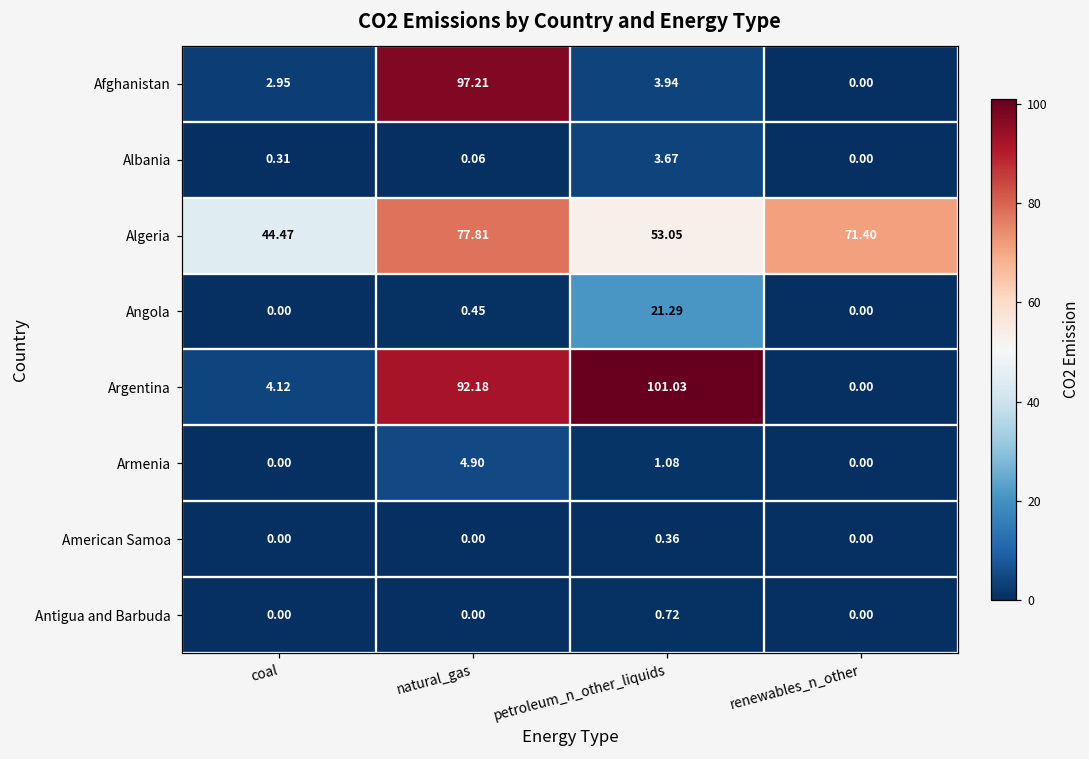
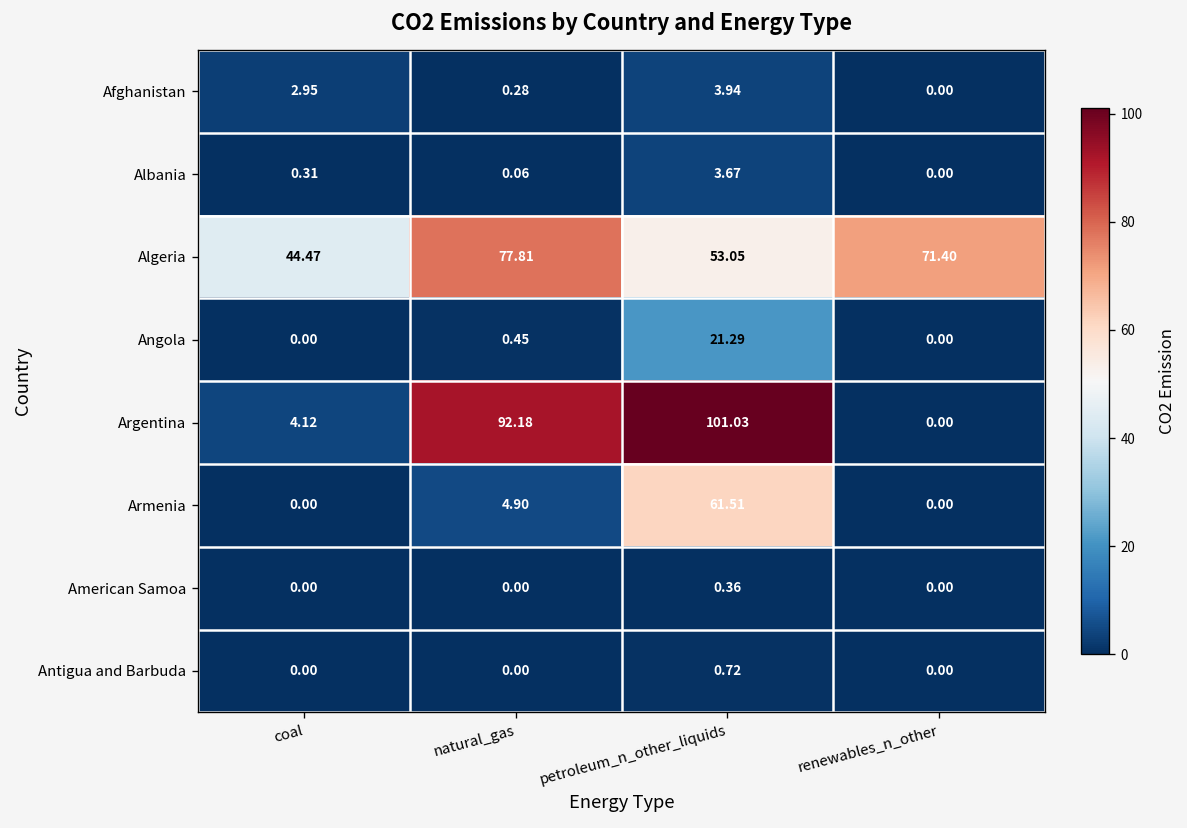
Afghanistan, natural_gas: 97.21 -> 0.28
Armenia, petroleum_n_other_liquids: 1.08 -> 61.51
